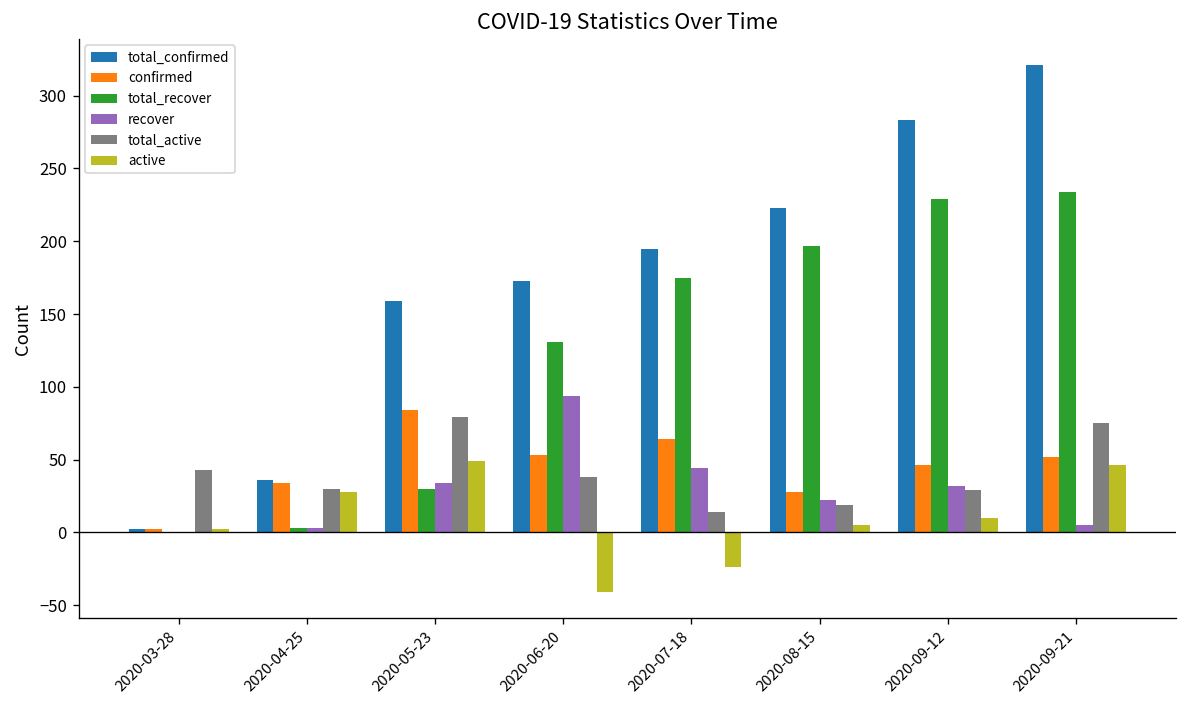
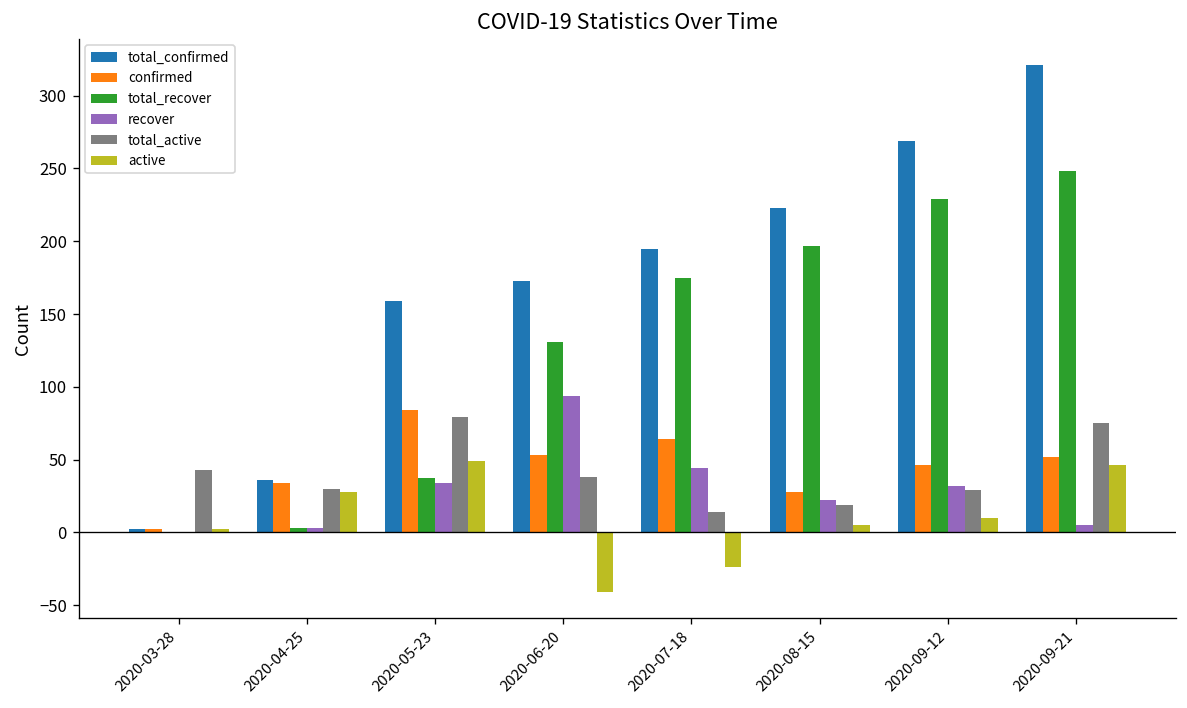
total_recover, 2020-05-23: 30 -> 37
total_confirmed, 2020-09-12: 283 -> 269
total_recover, 2020-09-21: 234 -> 248
